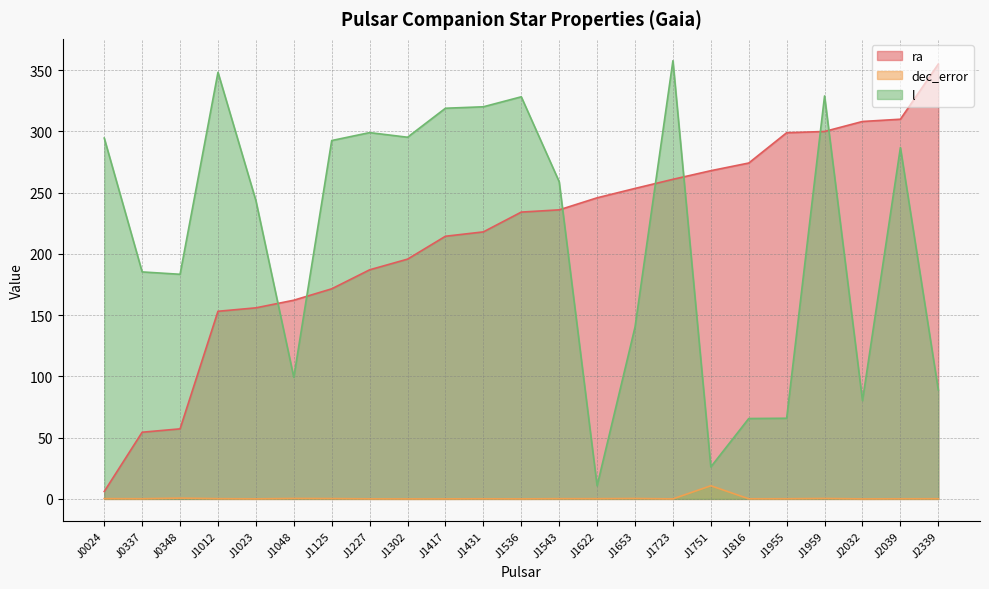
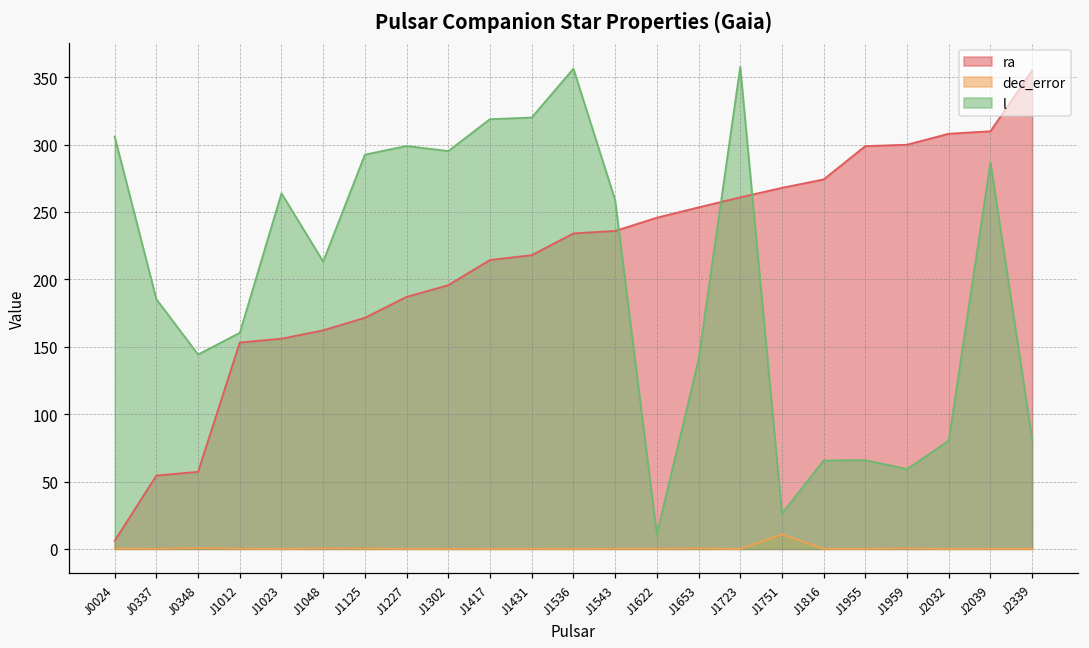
l, J0024: 295 -> 306
l, J0348: 183 -> 144
l, J1012: 348 -> 160
l, J1023: 243 -> 264
l, J1048: 99 -> 213
l, J1536: 328 -> 356
l, J1959: 329 -> 59
l, J2339: 89 -> 81
